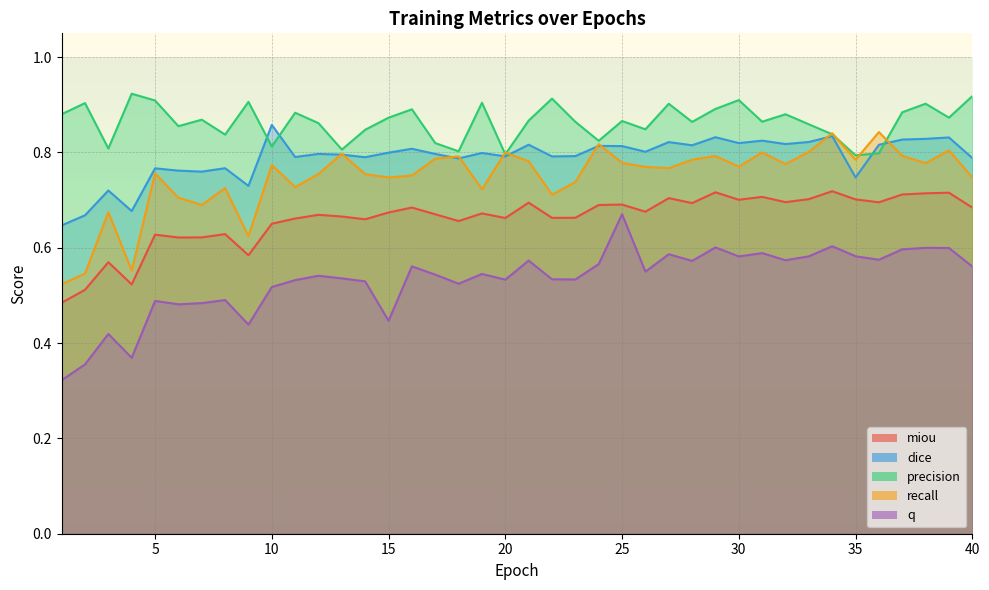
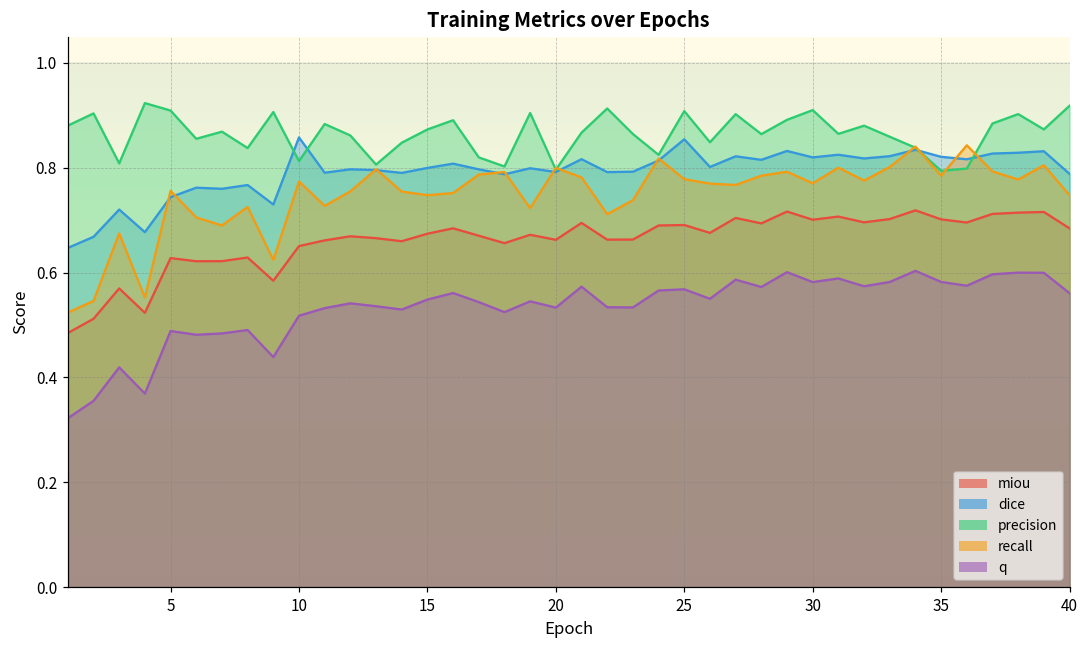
dice, 5: 0.77 -> 0.74
q, 15: 0.45 -> 0.55
dice, 25: 0.81 -> 0.85
precision, 25: 0.87 -> 0.91
q, 25: 0.67 -> 0.57
dice, 35: 0.75 -> 0.82
